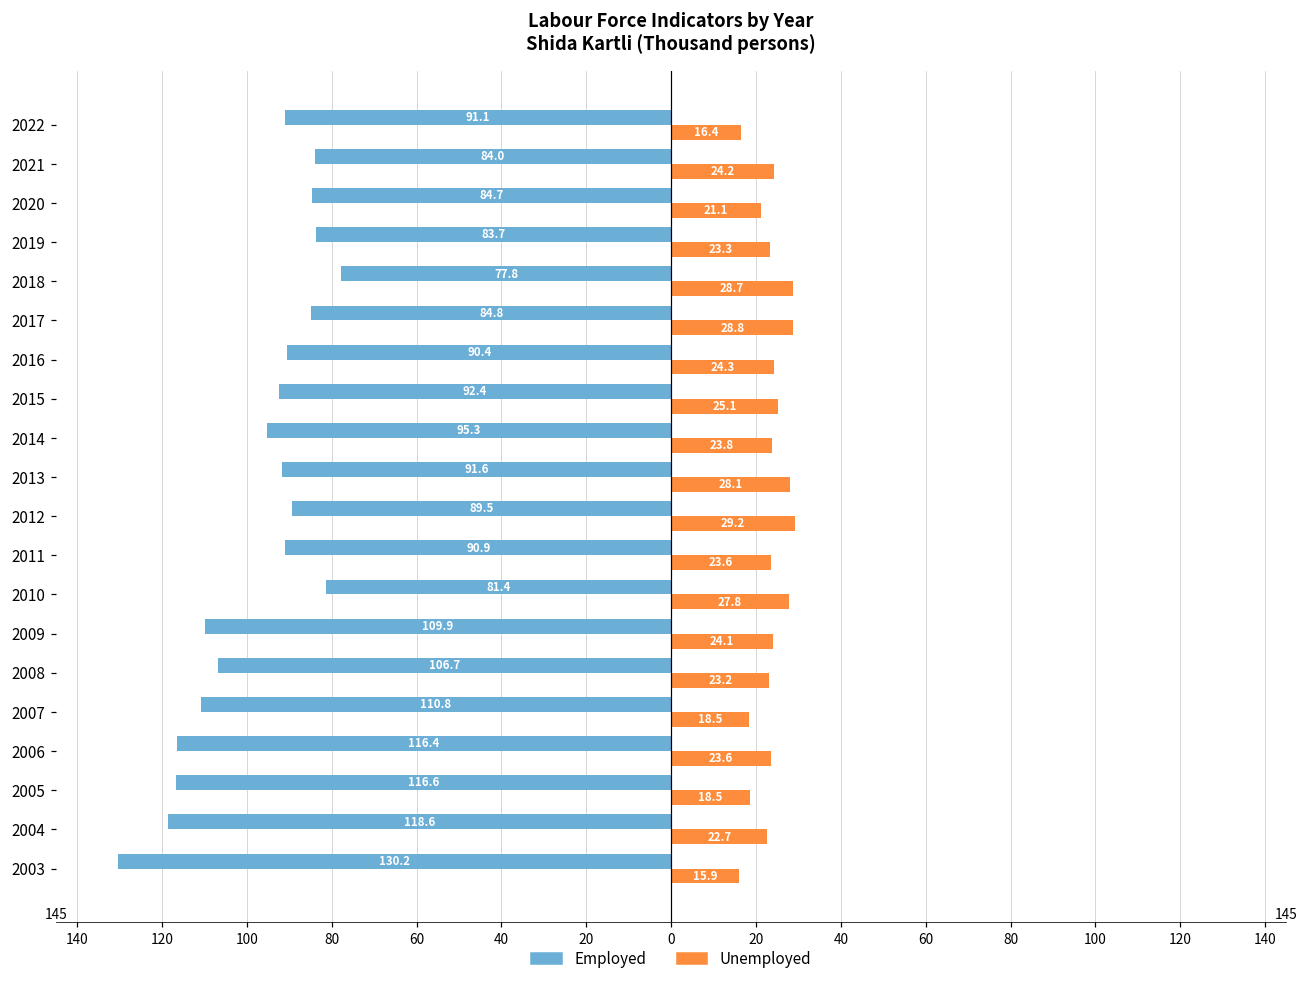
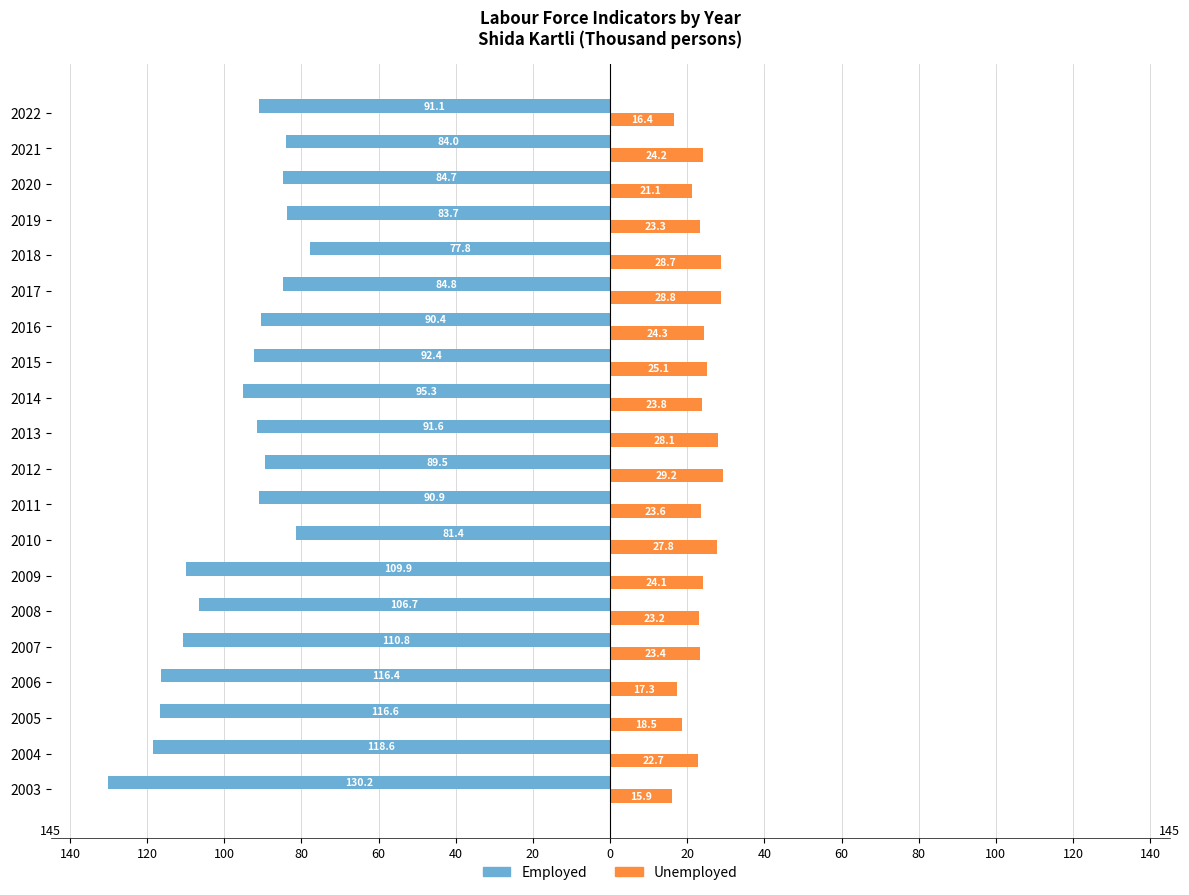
Unemployed, 2007: 18.5 -> 23.4
Unemployed, 2006: 23.6 -> 17.3
